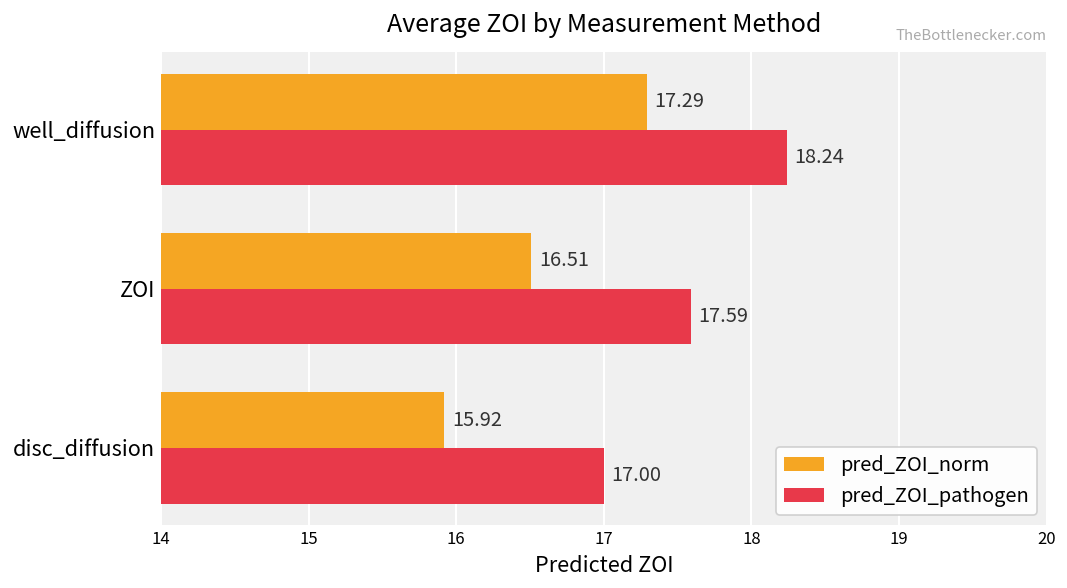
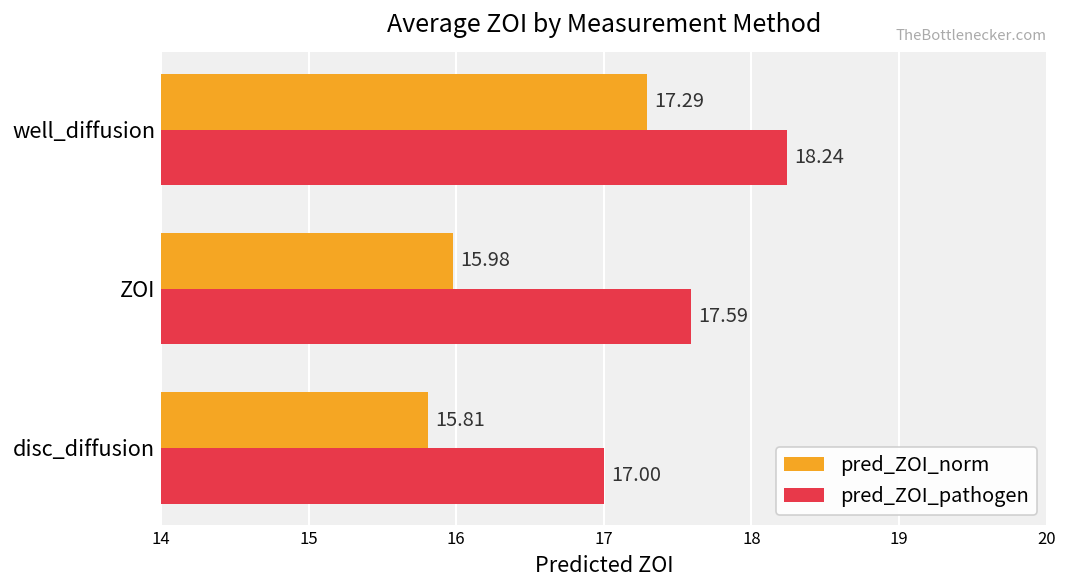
pred_ZOI_norm, ZOI: 16.51 -> 15.98
pred_ZOI_norm, disc_diffusion: 15.92 -> 15.81
